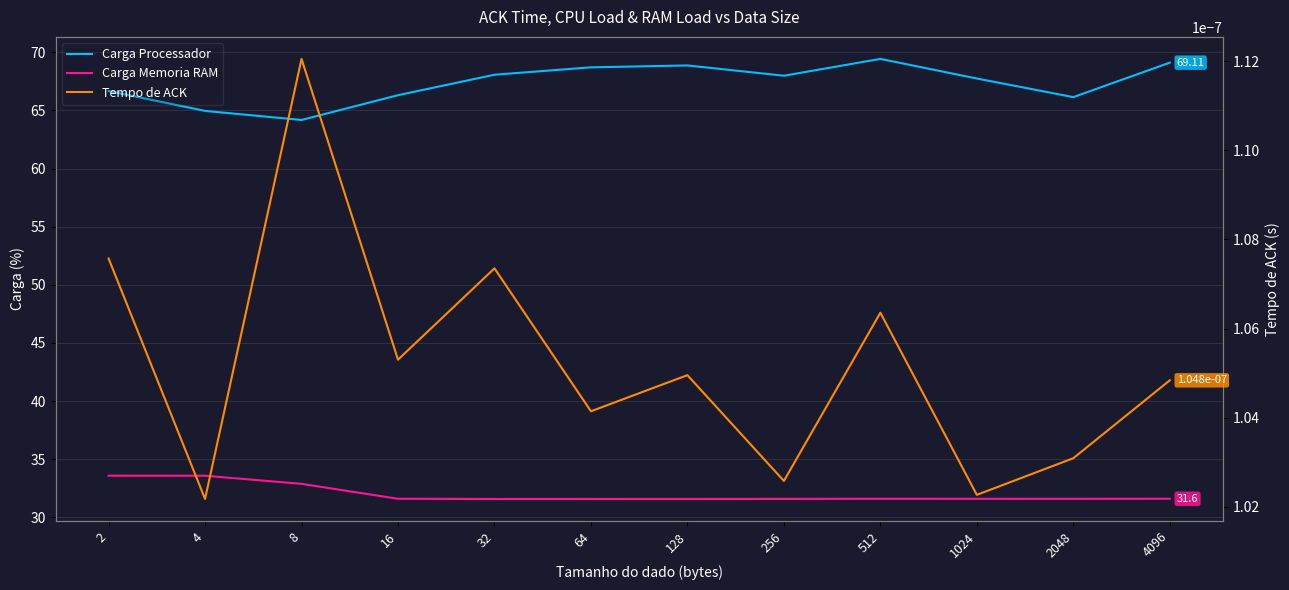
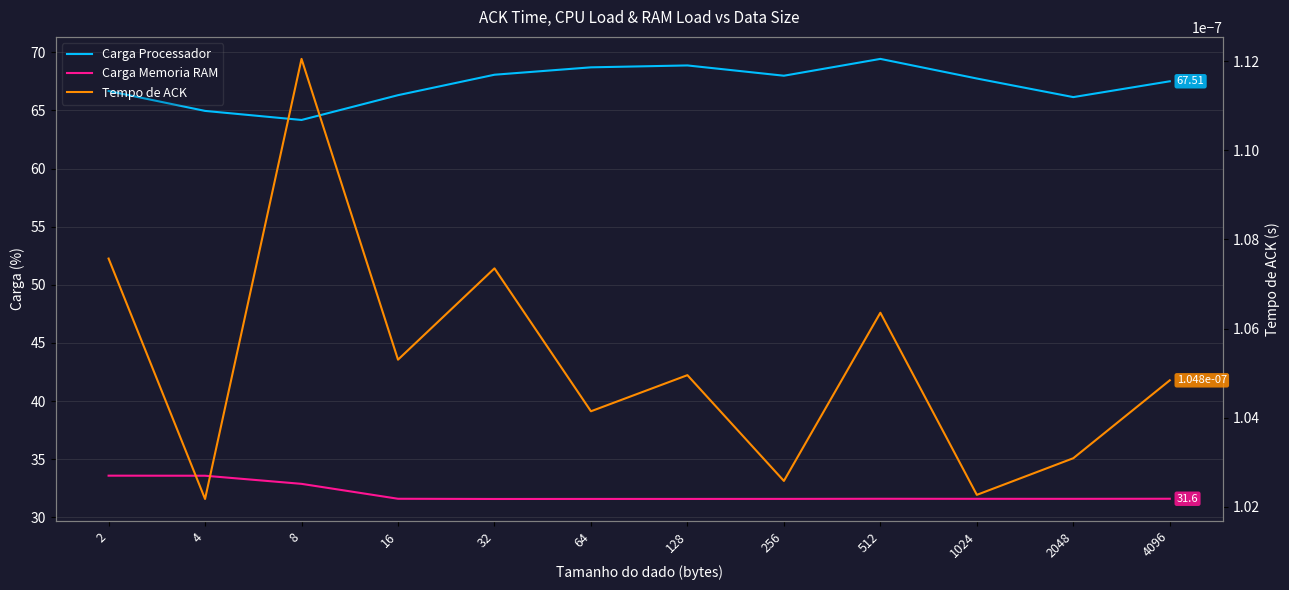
Carga Processador, 4096: 69.11 -> 67.51
